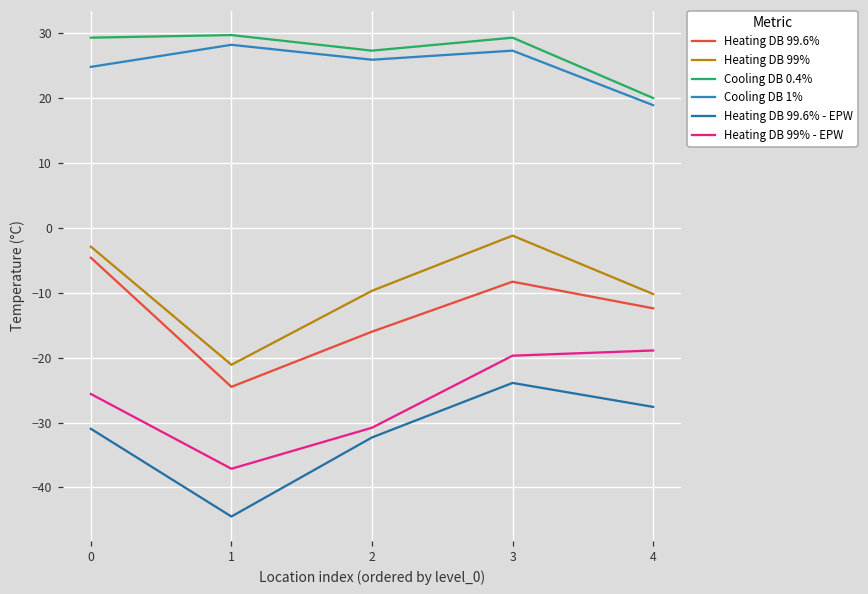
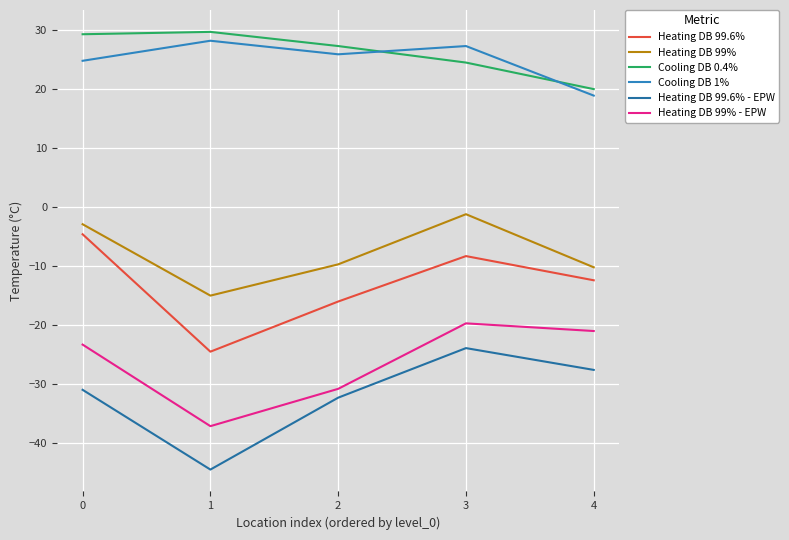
Heating DB 99% - EPW, 0: -26 -> -23
Heating DB 99%, 1: -21 -> -15
Cooling DB 0.4%, 3: 29 -> 25
Heating DB 99% - EPW, 4: -19 -> -21
